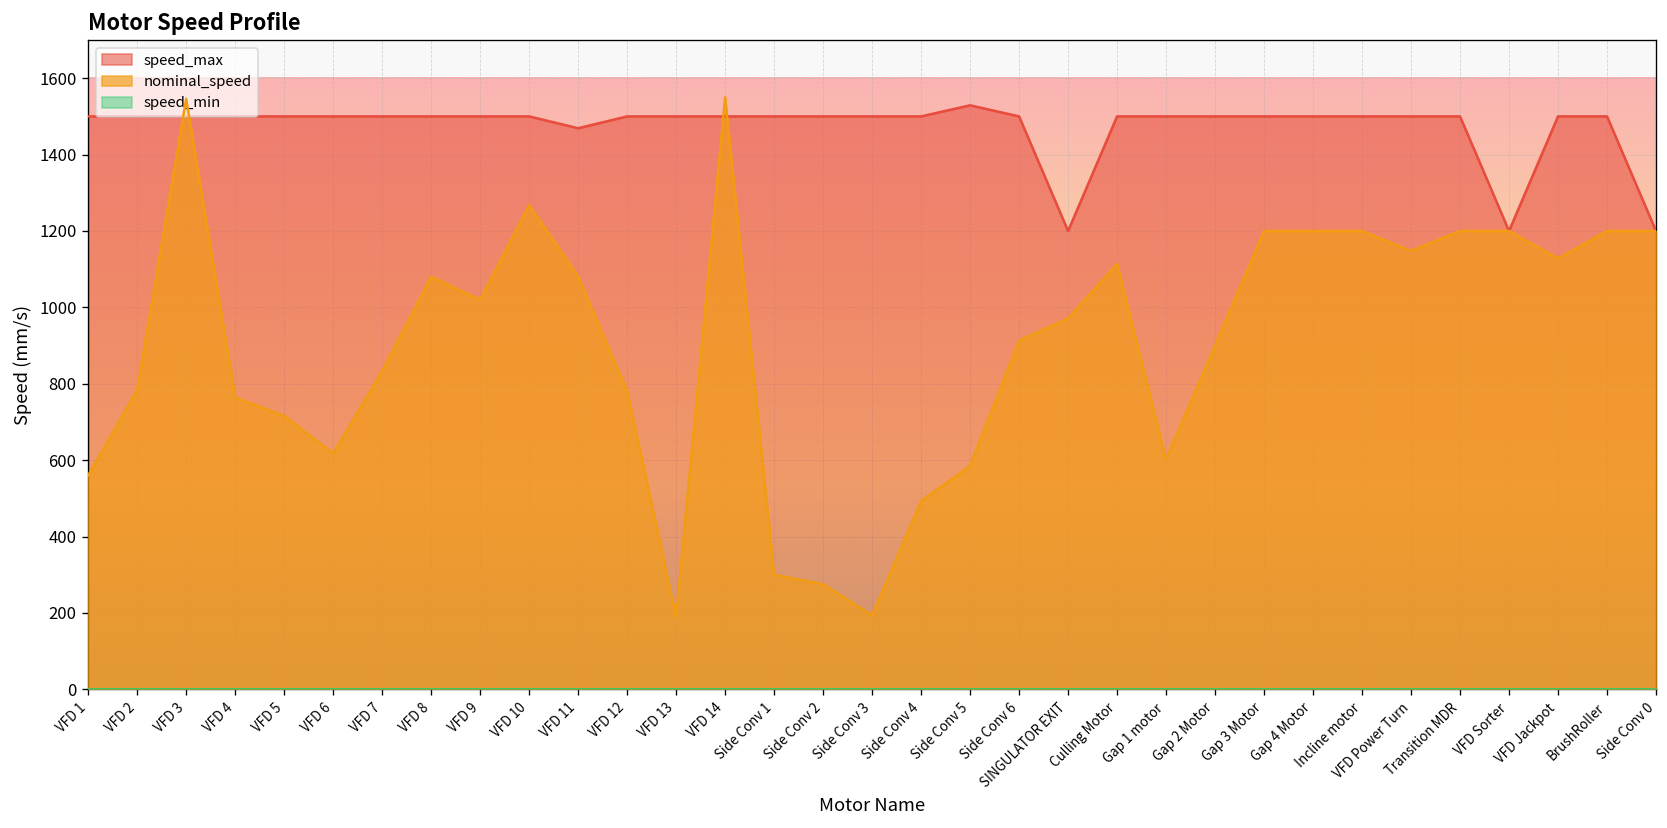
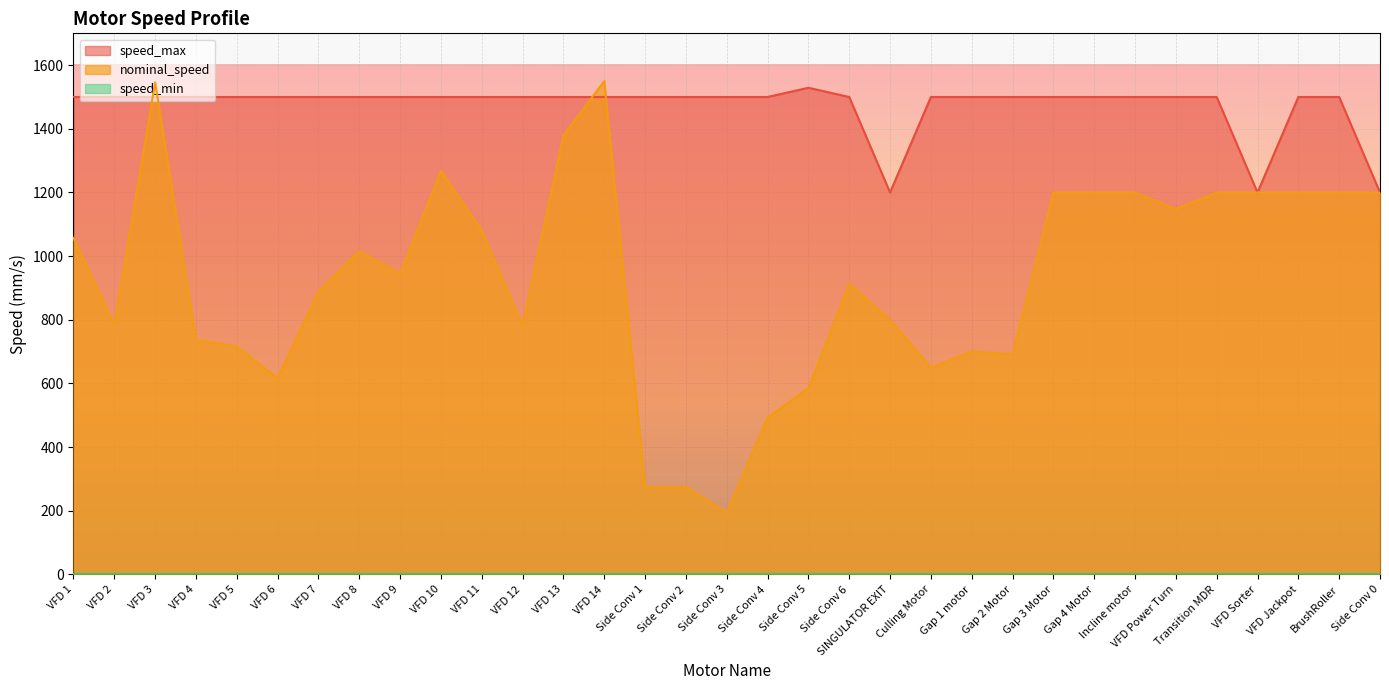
nominal_speed, VFD 1: 560 -> 1060
nominal_speed, VFD 4: 760 -> 740
nominal_speed, VFD 7: 830 -> 890
nominal_speed, VFD 8: 1080 -> 1020
nominal_speed, VFD 9: 1020 -> 950
speed_max, VFD 11: 1470 -> 1500
nominal_speed, VFD 13: 190 -> 1380
nominal_speed, Side Conv 1: 300 -> 270
nominal_speed, SINGULATOR EXIT: 970 -> 800
nominal_speed, Culling Motor: 1110 -> 650
nominal_speed, Gap 1 motor: 600 -> 700
nominal_speed, Gap 2 Motor: 900 -> 690
nominal_speed, VFD Jackpot: 1130 -> 1200
